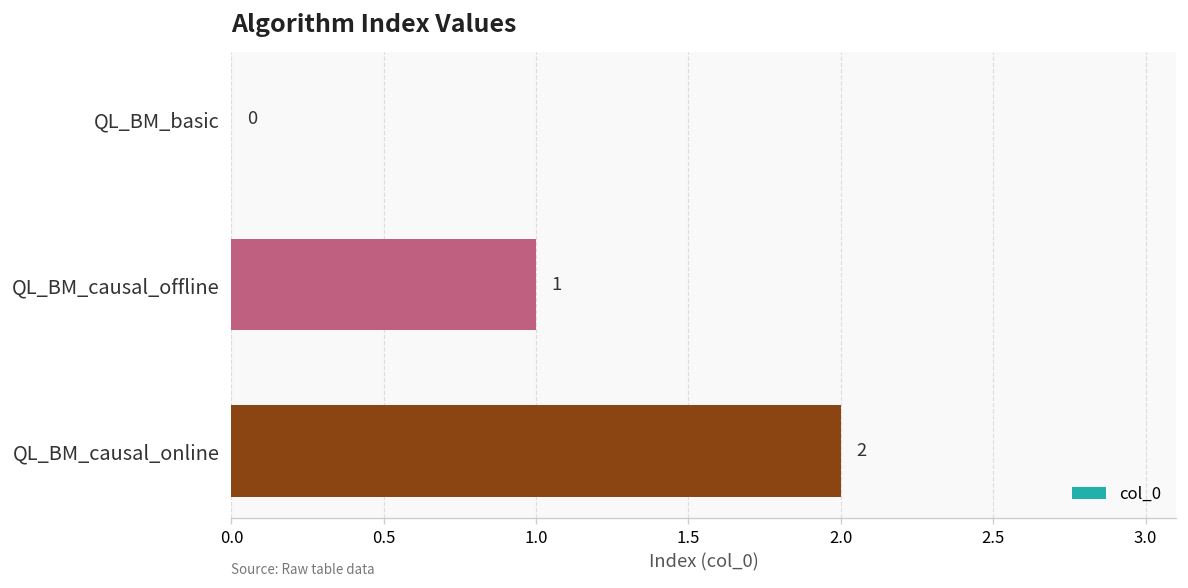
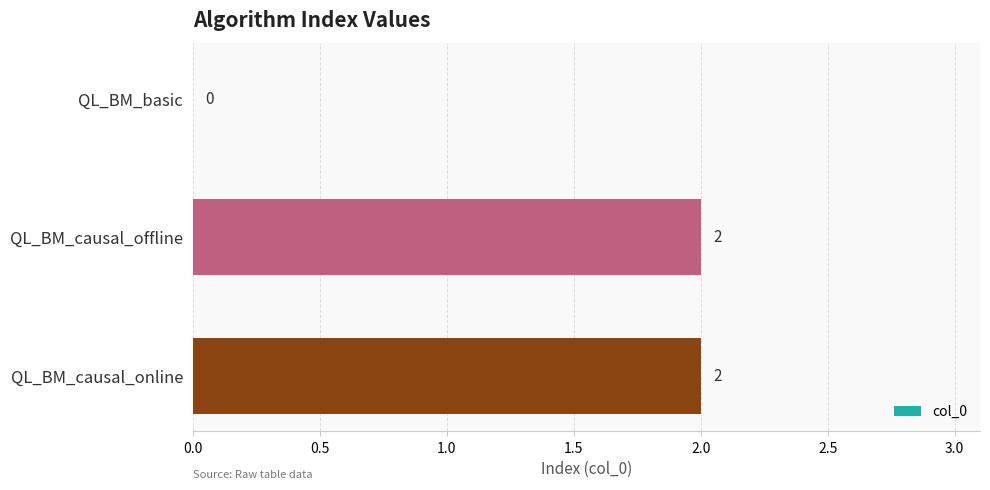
QL_BM_causal_offline: 1 -> 2
